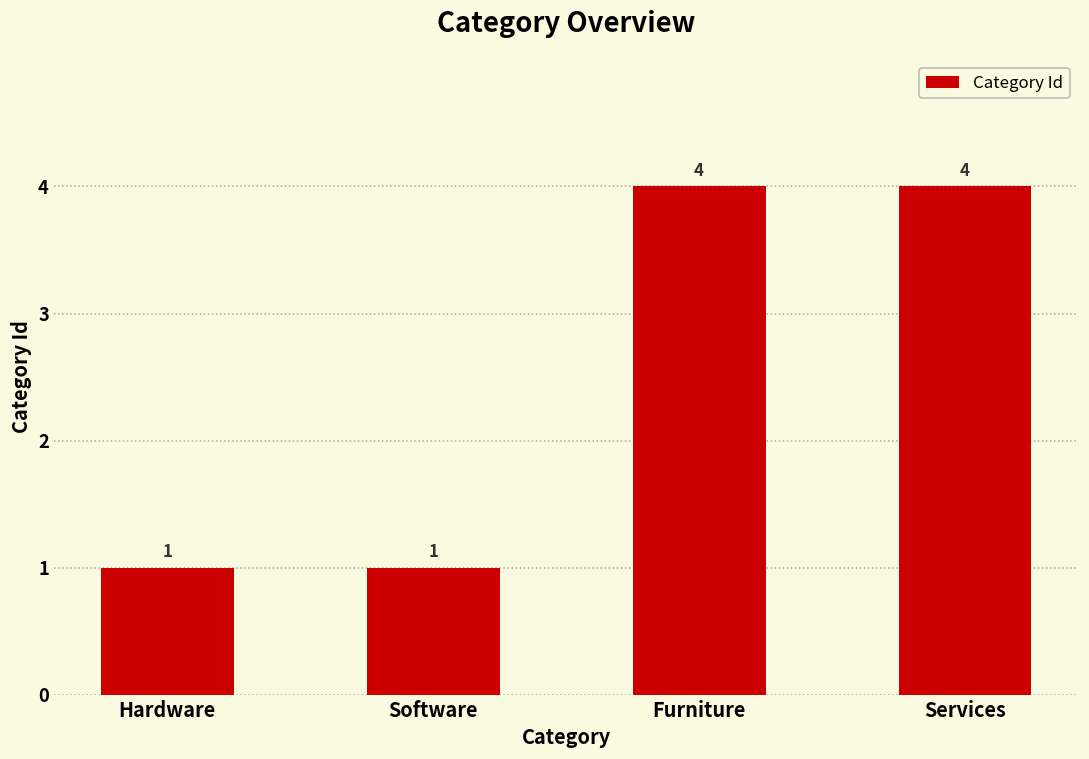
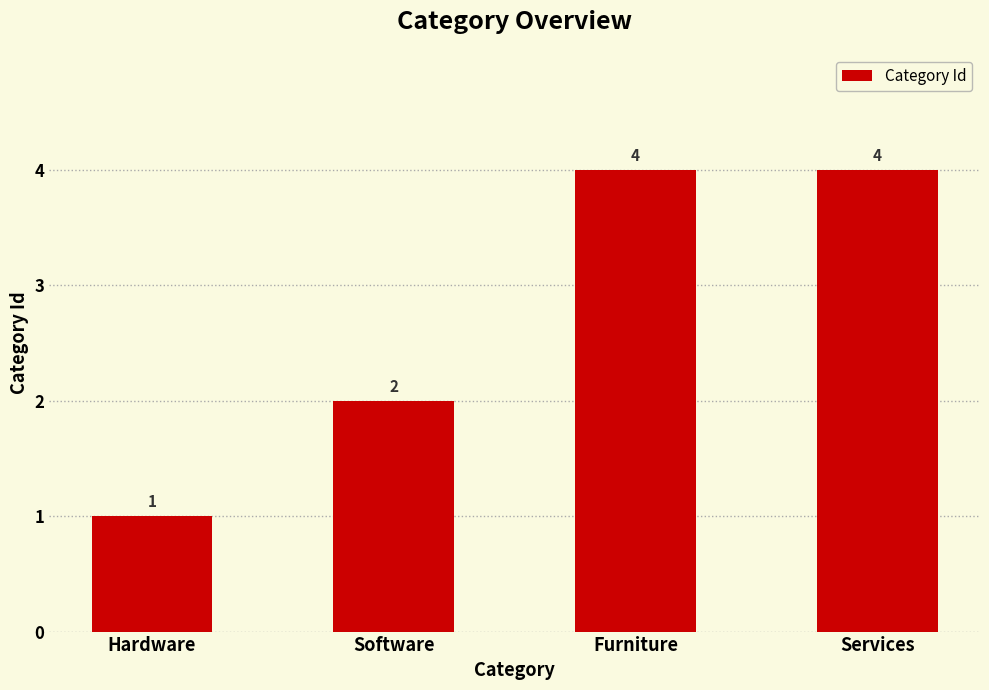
Software: 1 -> 2
